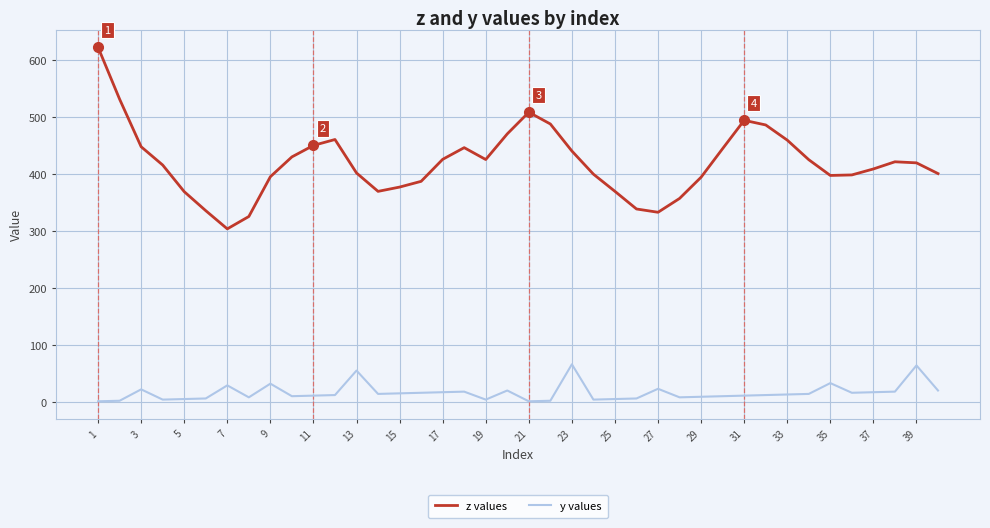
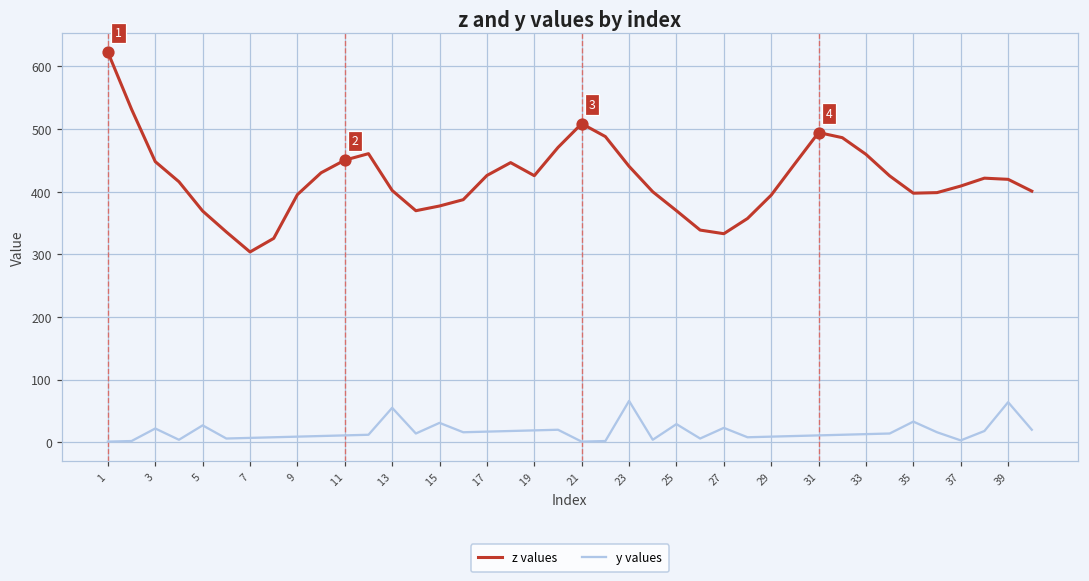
y values, 5: 10 -> 30
y values, 7: 30 -> 10
y values, 9: 30 -> 10
y values, 15: 20 -> 30
y values, 19: 0 -> 20
y values, 25: 10 -> 30
y values, 37: 20 -> 0
